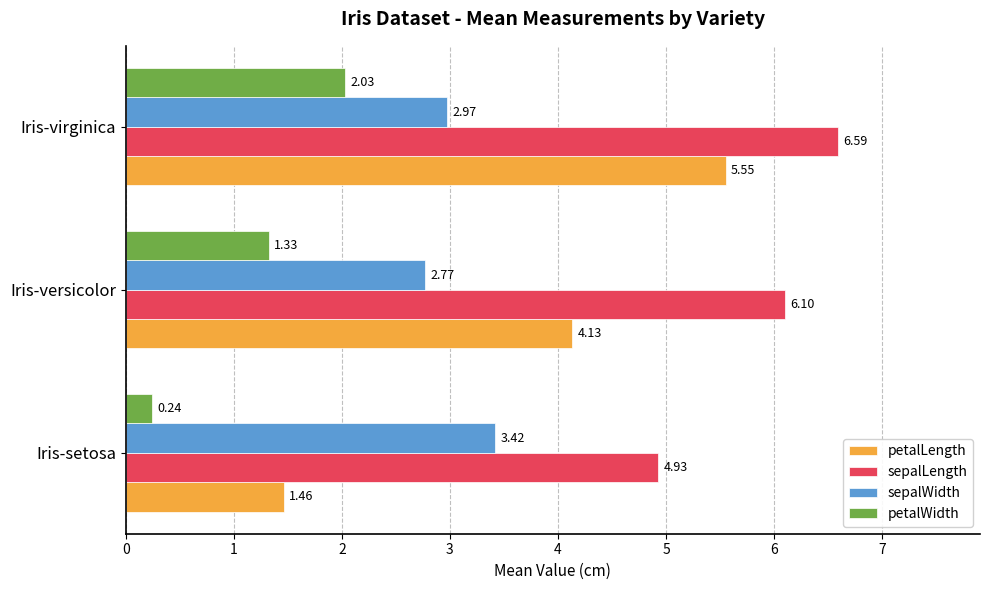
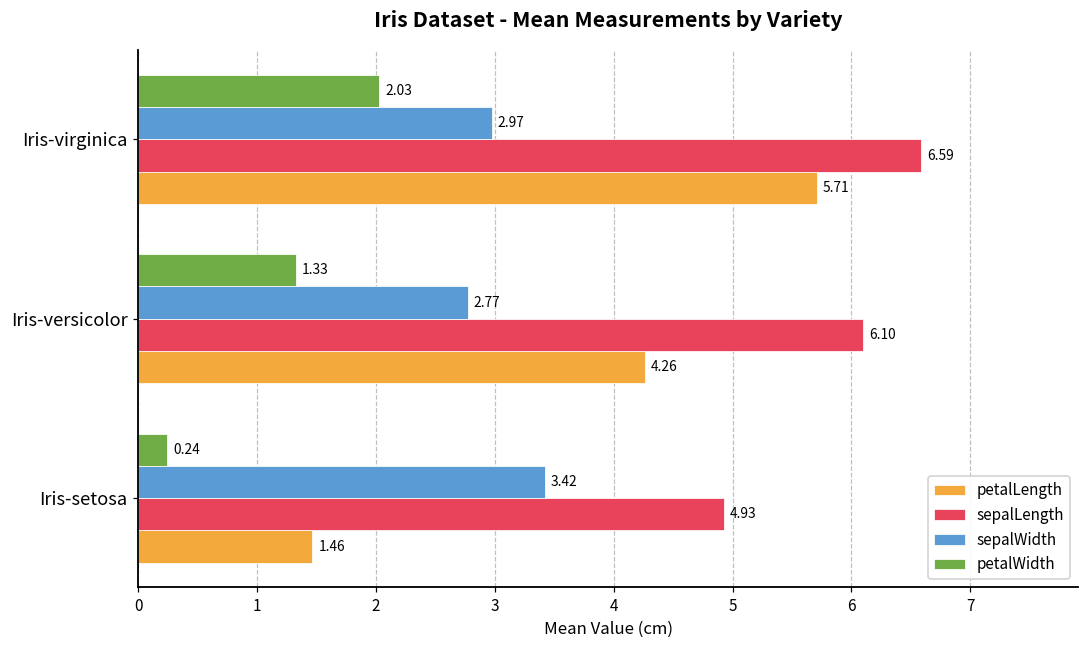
petalLength, Iris-virginica: 5.55 -> 5.71
petalLength, Iris-versicolor: 4.13 -> 4.26
